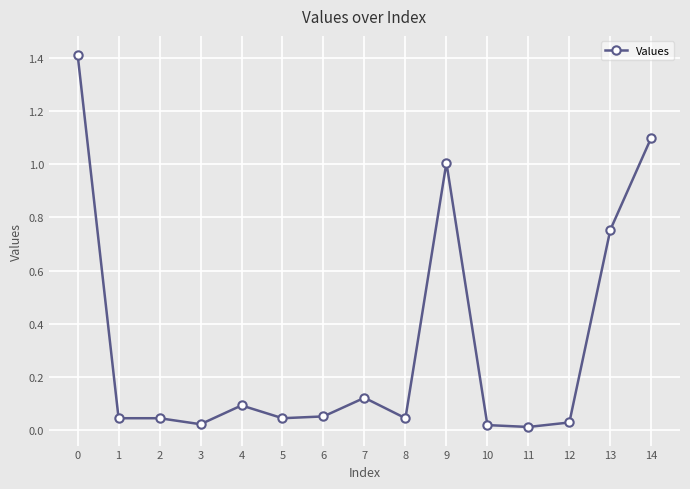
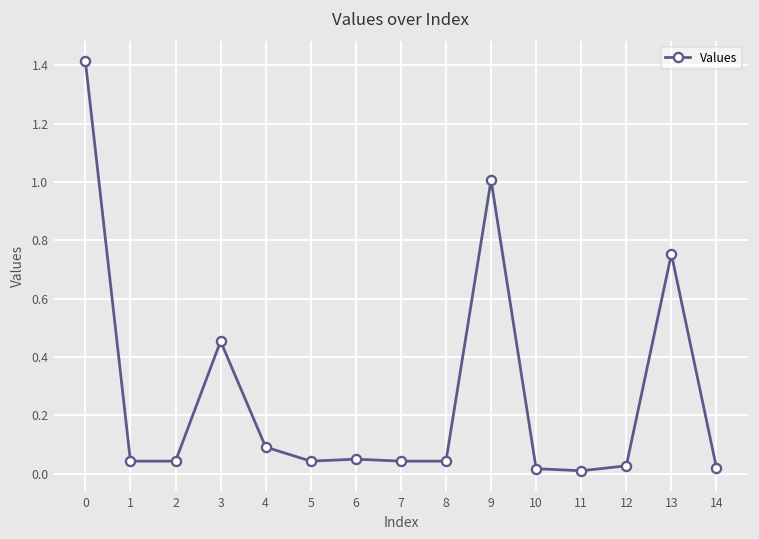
3: 0.02 -> 0.45
7: 0.12 -> 0.04
14: 1.10 -> 0.02
